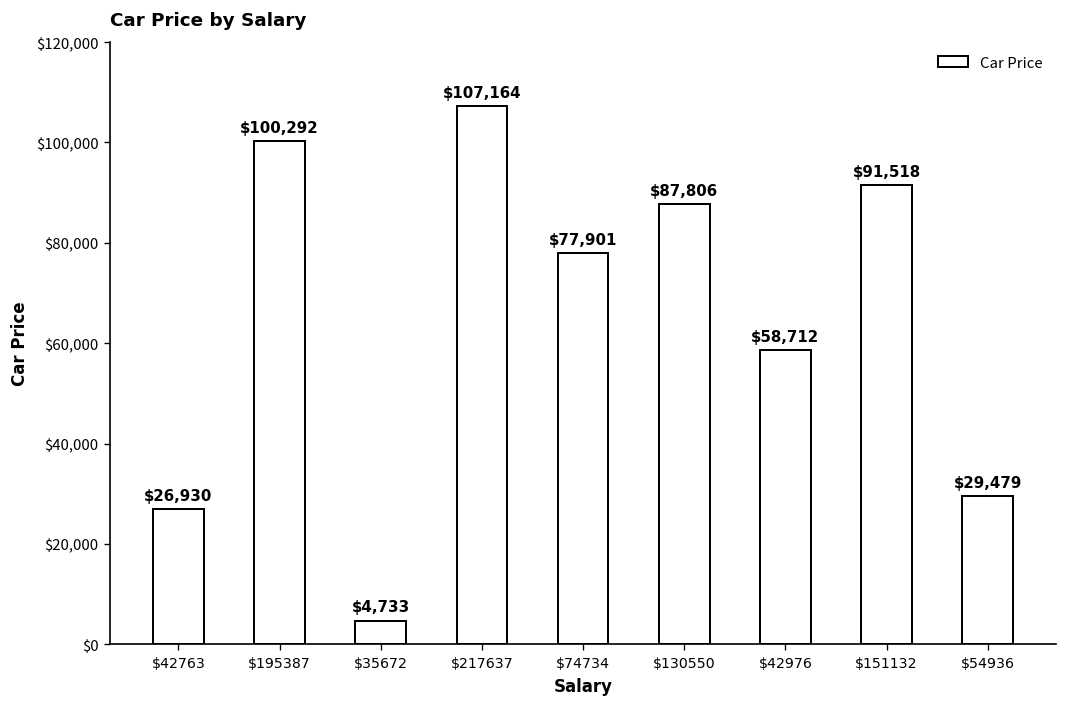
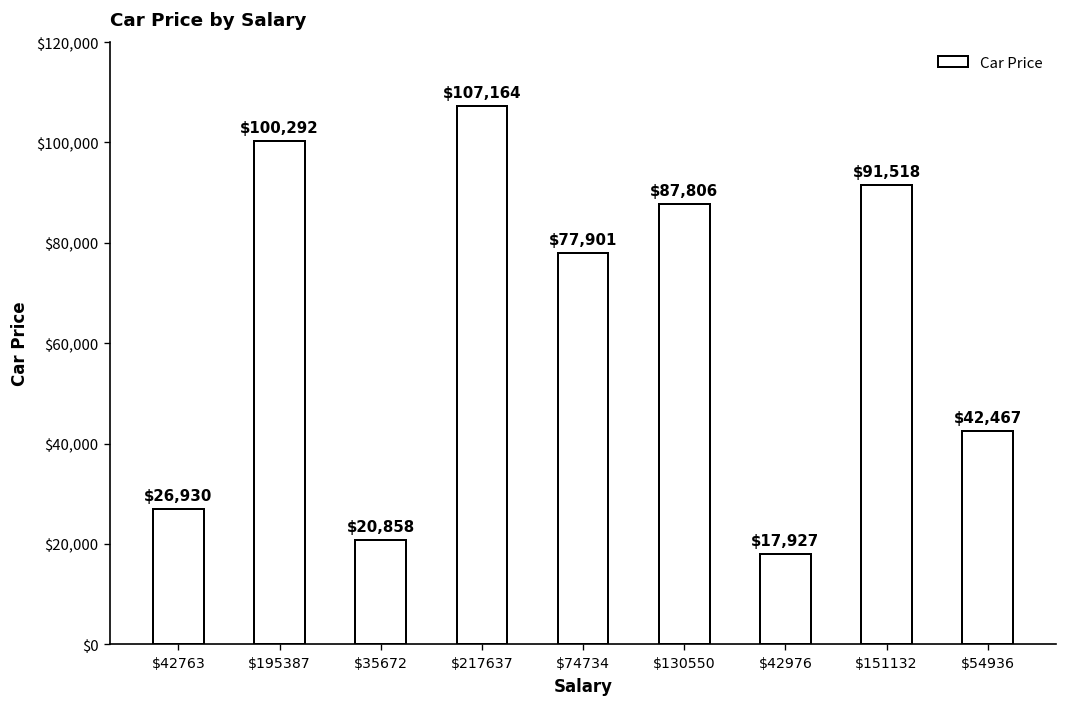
$35672: $4,733 -> $20,858
$42976: $58,712 -> $17,927
$54936: $29,479 -> $42,467
